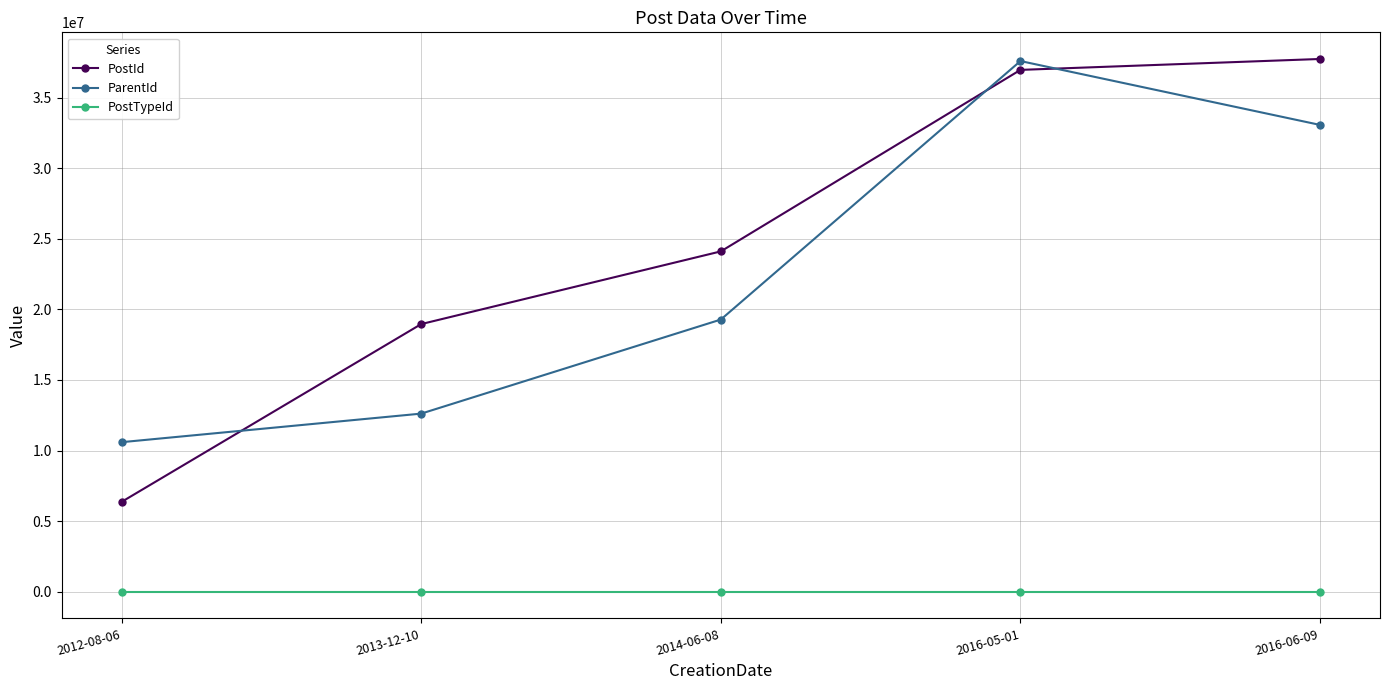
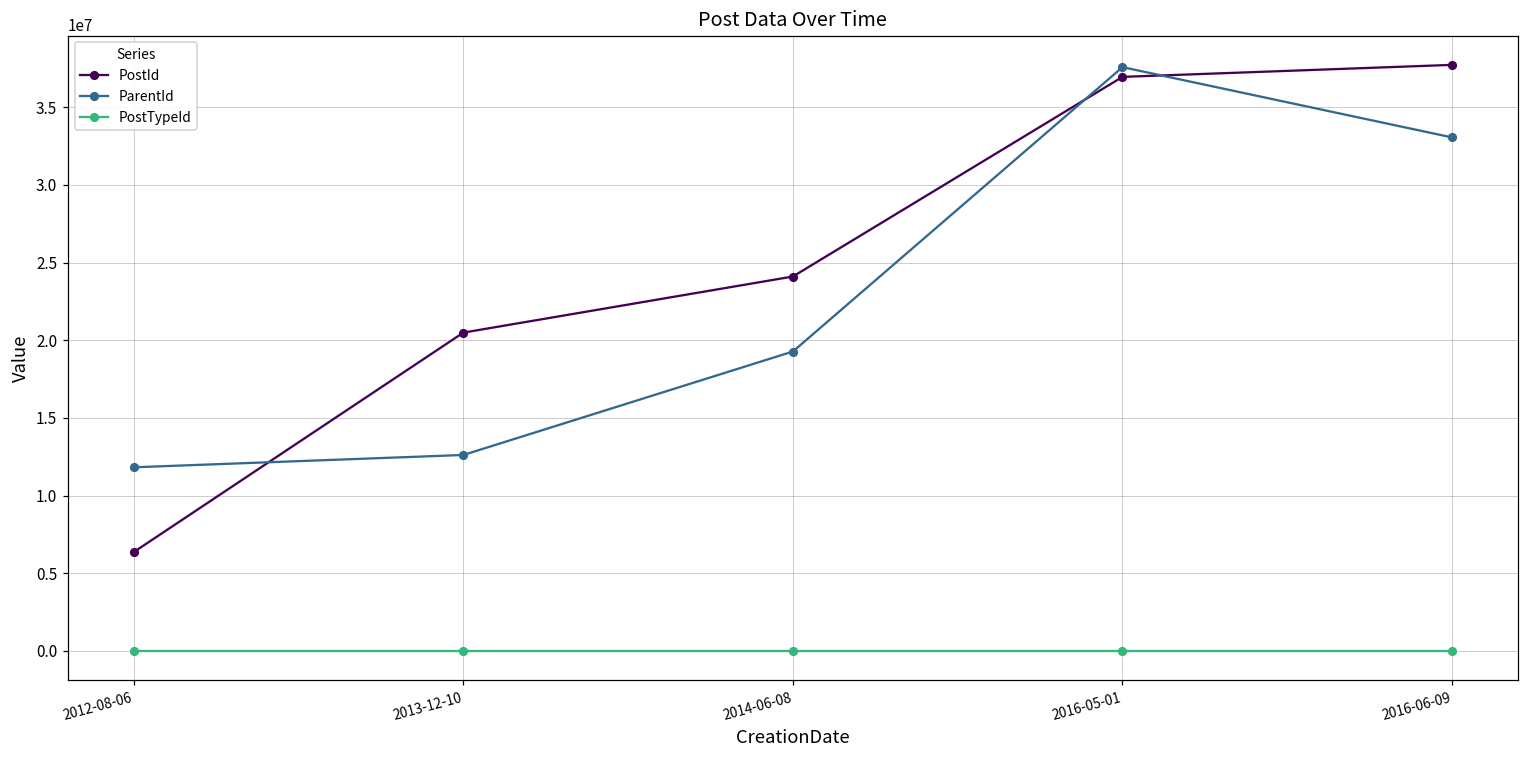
ParentId, 2012-08-06: 10600000 -> 11800000
PostId, 2013-12-10: 19000000 -> 20500000
